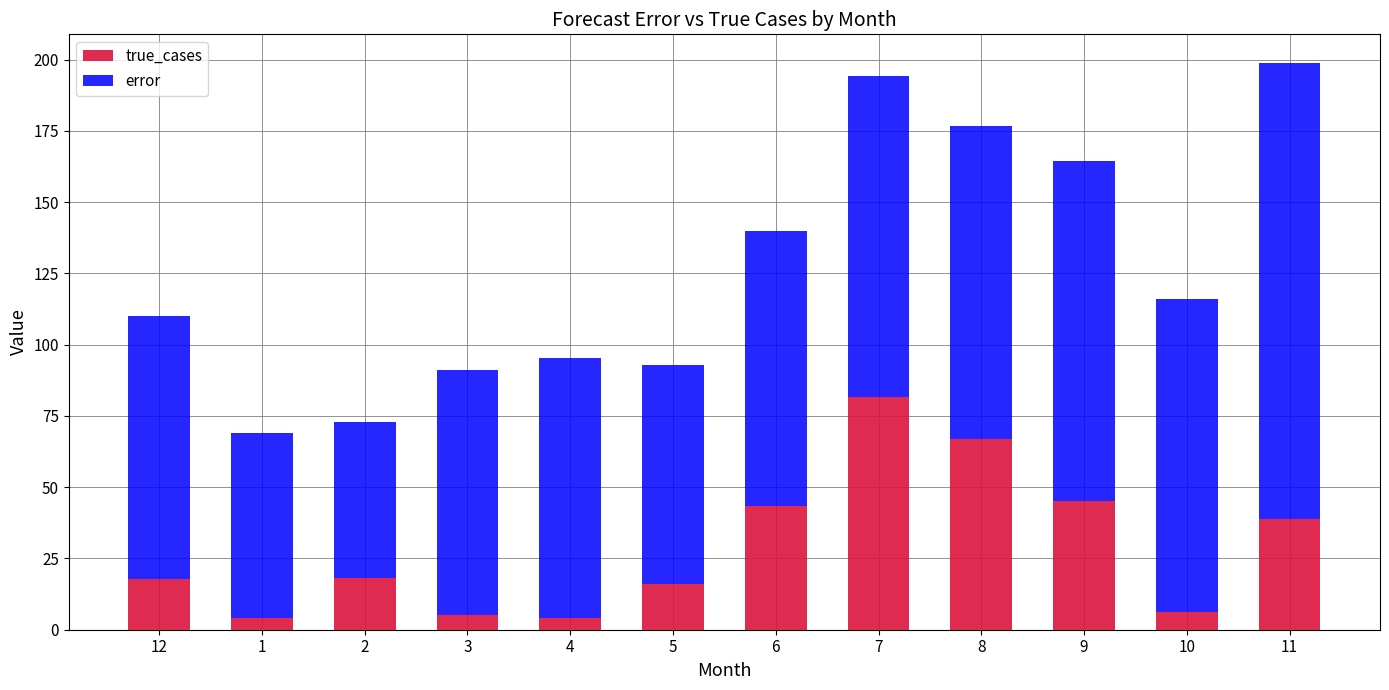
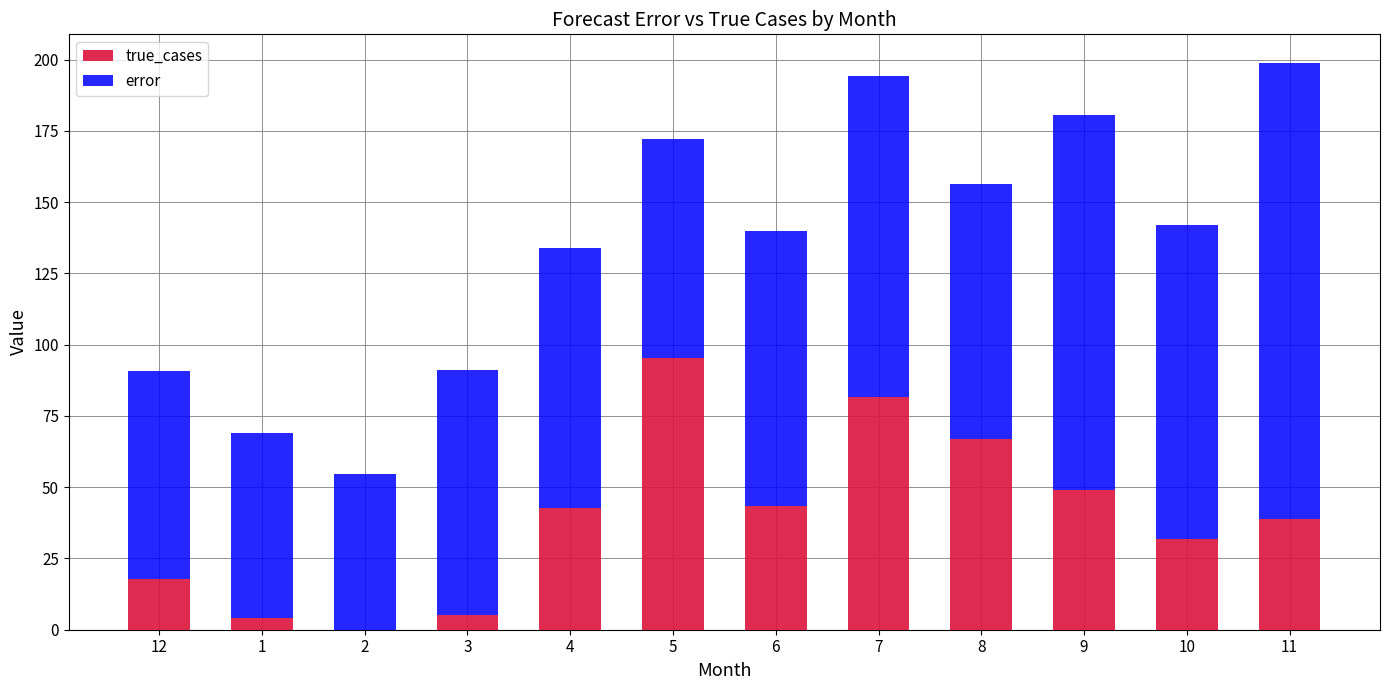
error, 12: 92 -> 73
true_cases, 2: 18 -> 0
true_cases, 4: 4 -> 43
true_cases, 5: 16 -> 96
error, 8: 110 -> 89
true_cases, 9: 45 -> 49
error, 9: 119 -> 131
true_cases, 10: 6 -> 32
